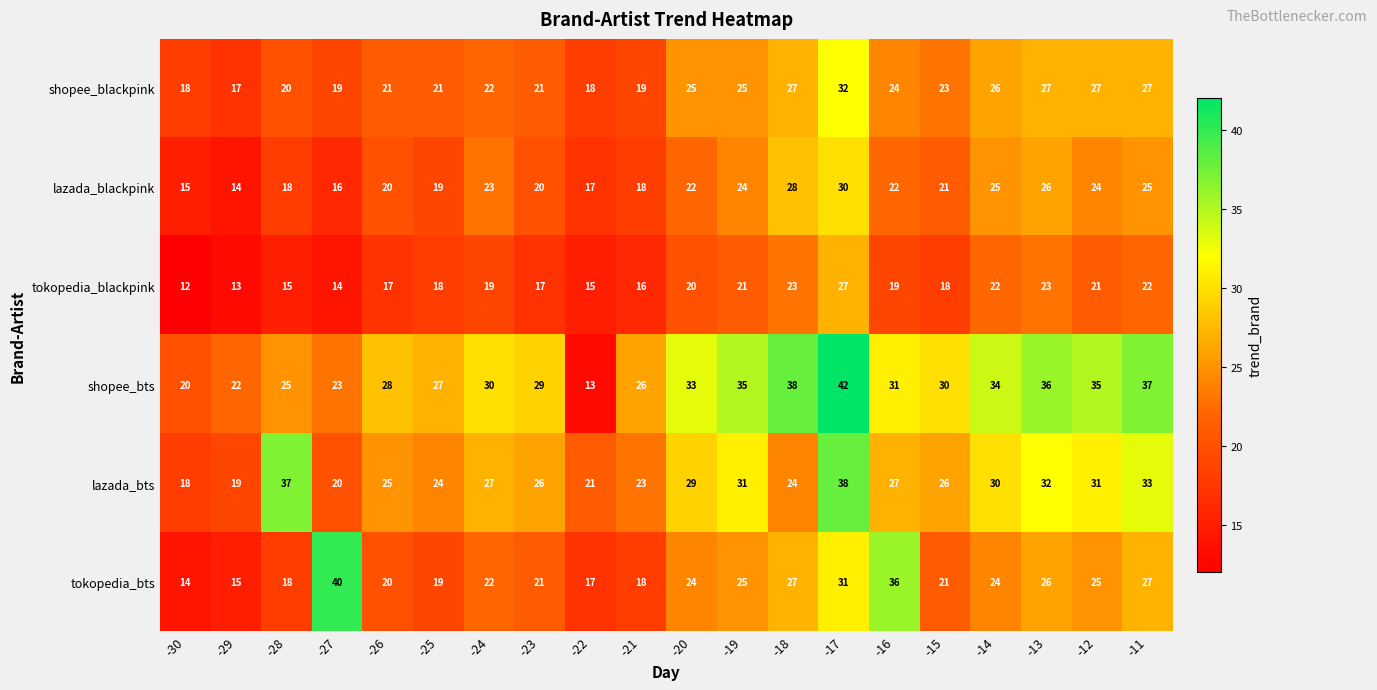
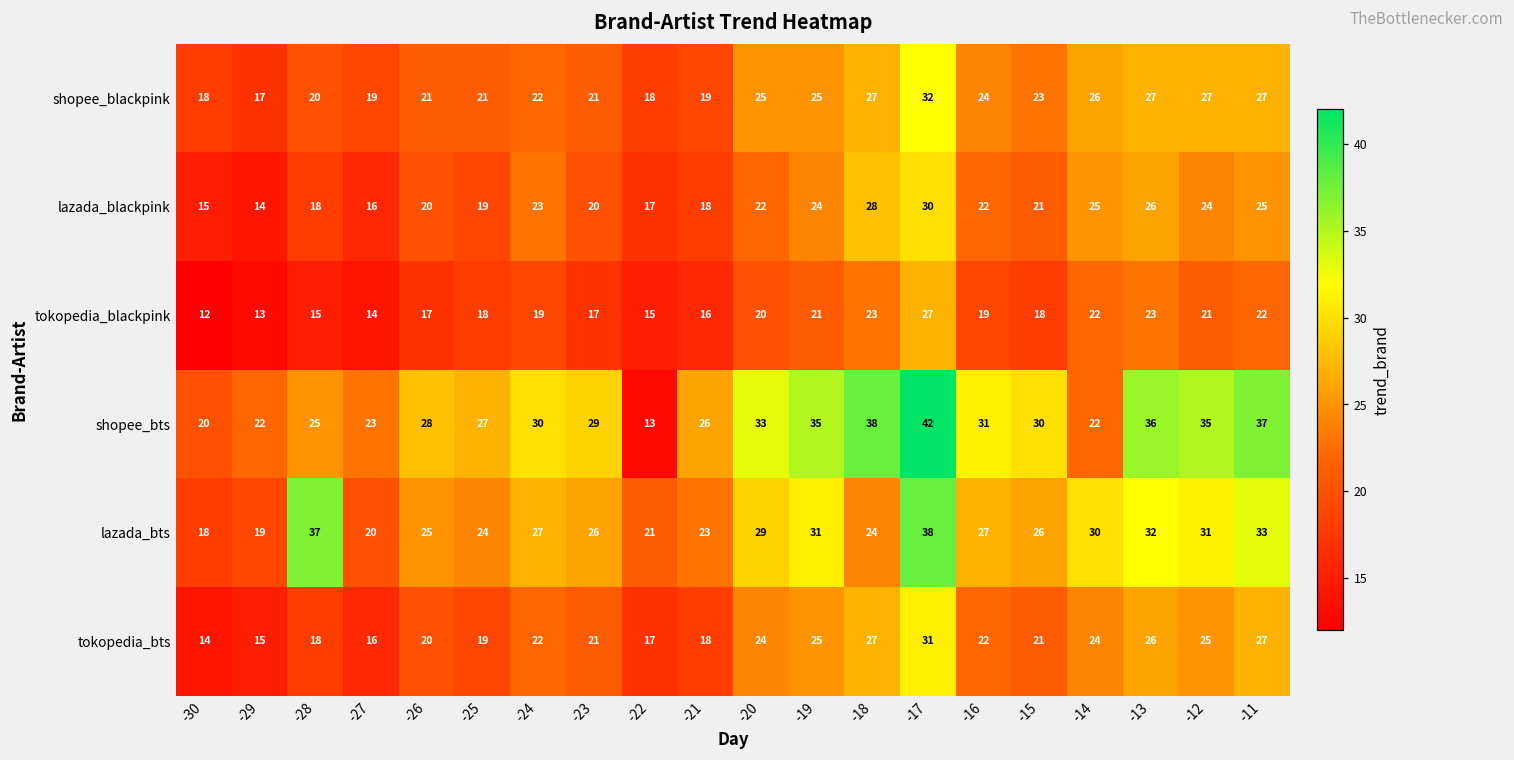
shopee_bts, -14: 34 -> 22
tokopedia_bts, -27: 40 -> 16
tokopedia_bts, -16: 36 -> 22
